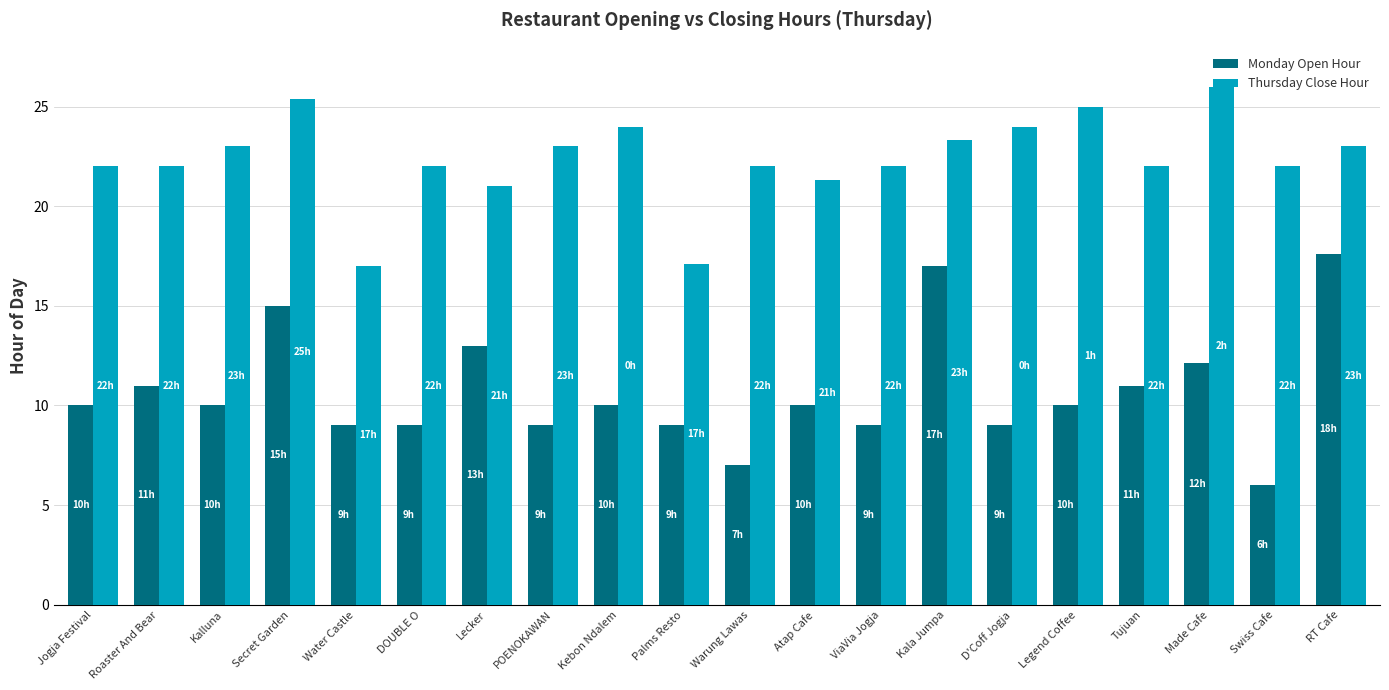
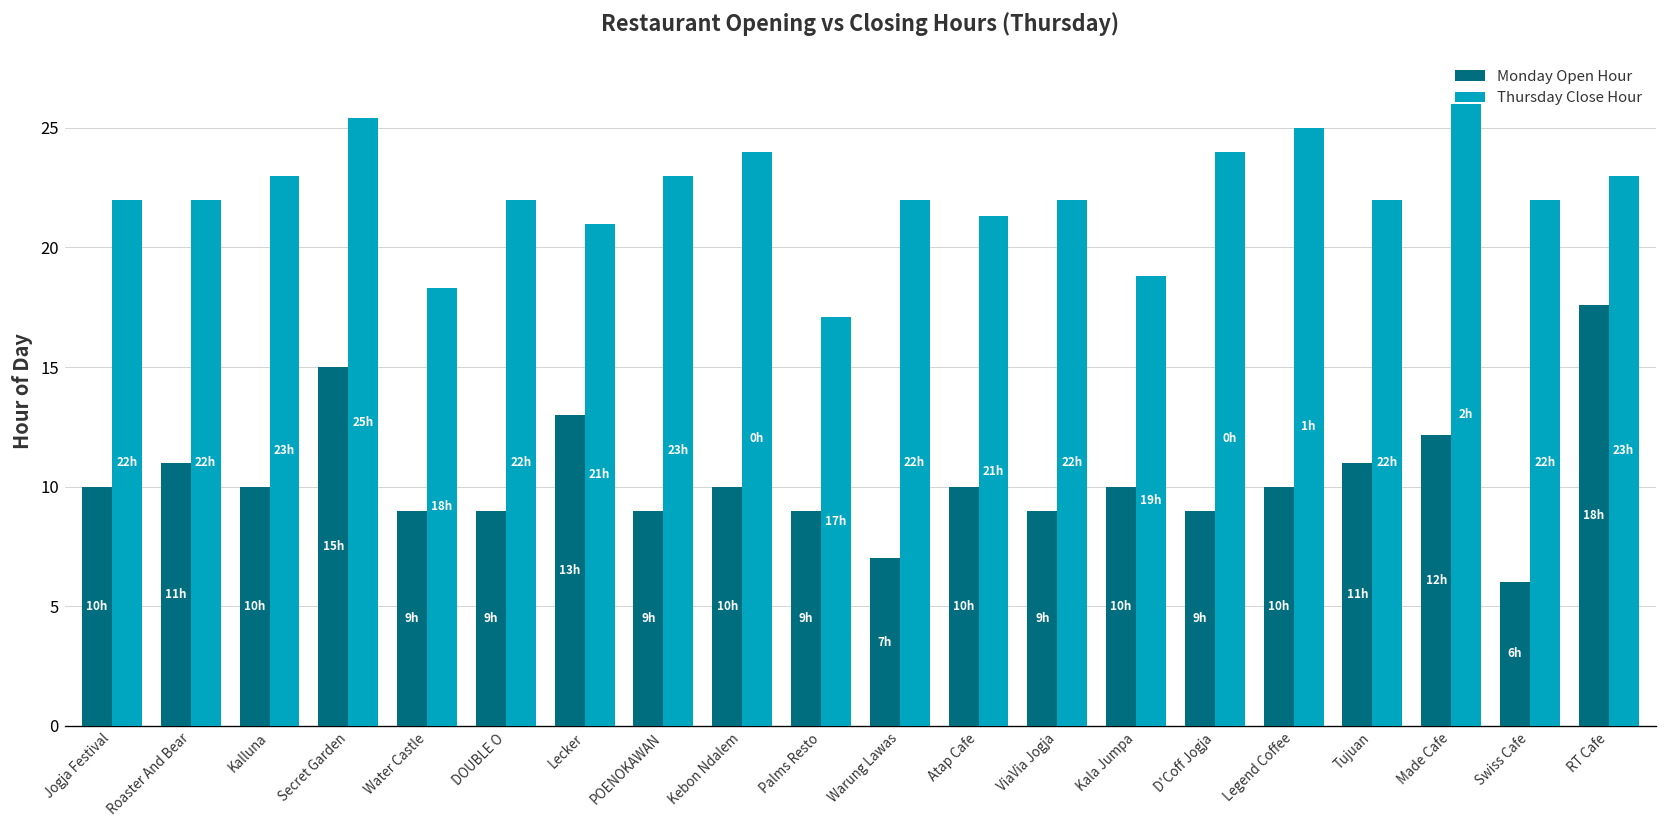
Thursday Close Hour, Water Castle: 17h -> 18h
Monday Open Hour, Kala Jumpa: 17h -> 10h
Thursday Close Hour, Kala Jumpa: 23h -> 19h
